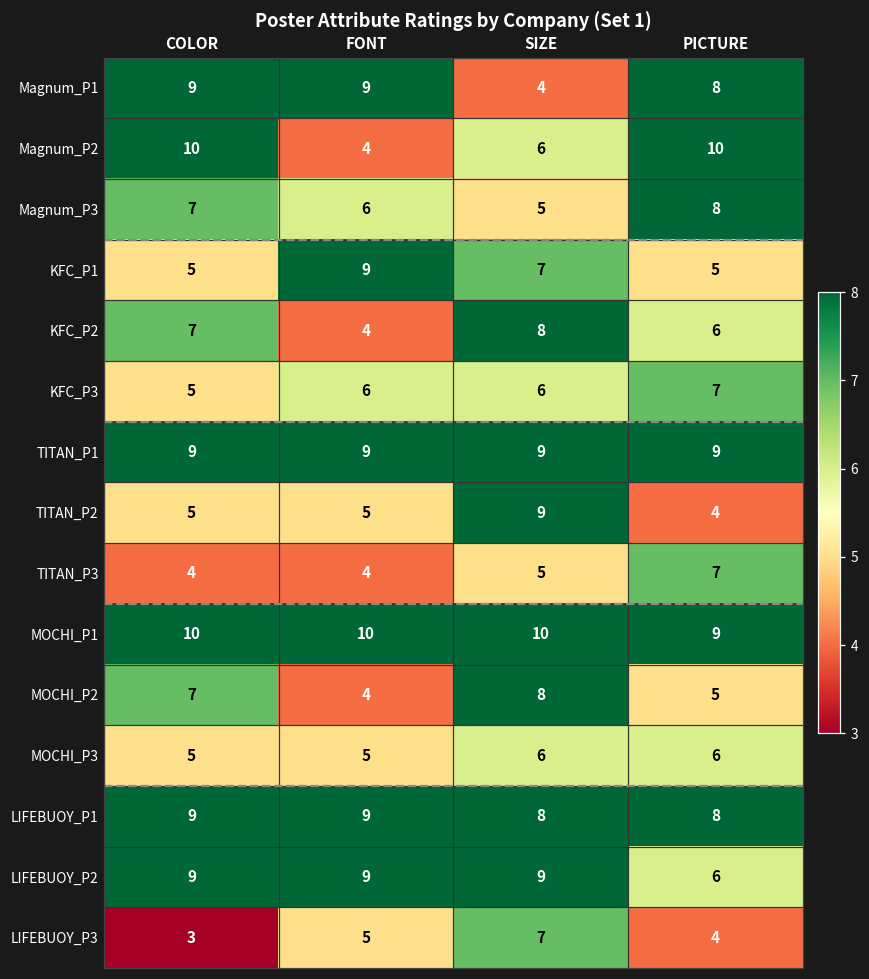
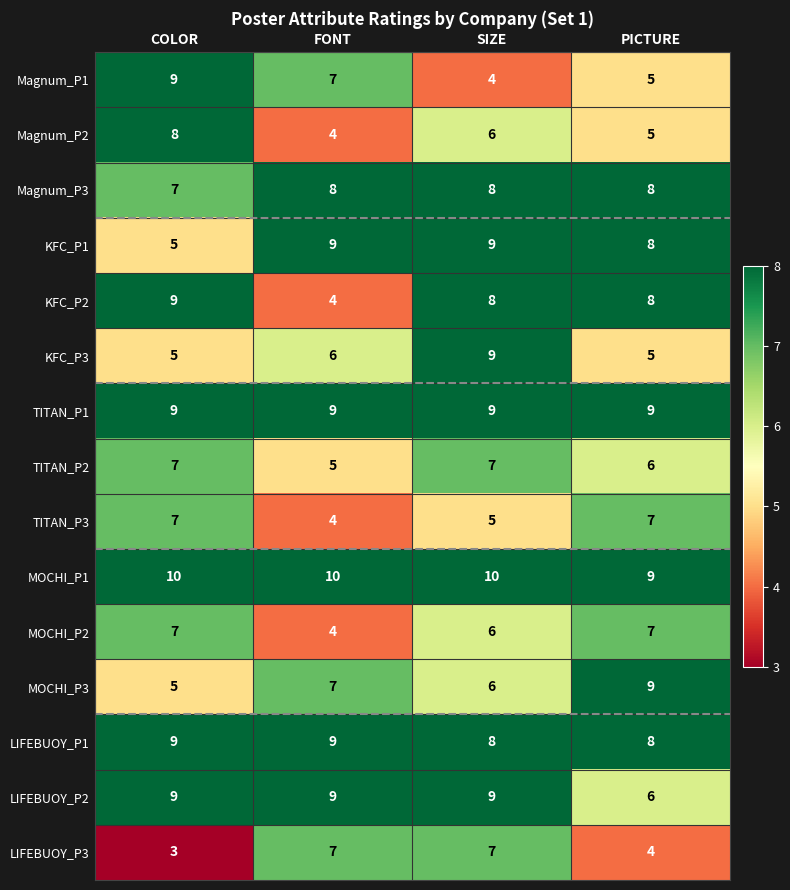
Magnum_P1, FONT: 9 -> 7
Magnum_P1, PICTURE: 8 -> 5
Magnum_P2, COLOR: 10 -> 8
Magnum_P2, PICTURE: 10 -> 5
Magnum_P3, FONT: 6 -> 8
Magnum_P3, SIZE: 5 -> 8
KFC_P1, SIZE: 7 -> 9
KFC_P1, PICTURE: 5 -> 8
KFC_P2, COLOR: 7 -> 9
KFC_P2, PICTURE: 6 -> 8
KFC_P3, SIZE: 6 -> 9
KFC_P3, PICTURE: 7 -> 5
TITAN_P2, COLOR: 5 -> 7
TITAN_P2, SIZE: 9 -> 7
TITAN_P2, PICTURE: 4 -> 6
TITAN_P3, COLOR: 4 -> 7
MOCHI_P2, SIZE: 8 -> 6
MOCHI_P2, PICTURE: 5 -> 7
MOCHI_P3, FONT: 5 -> 7
MOCHI_P3, PICTURE: 6 -> 9
LIFEBUOY_P3, FONT: 5 -> 7
